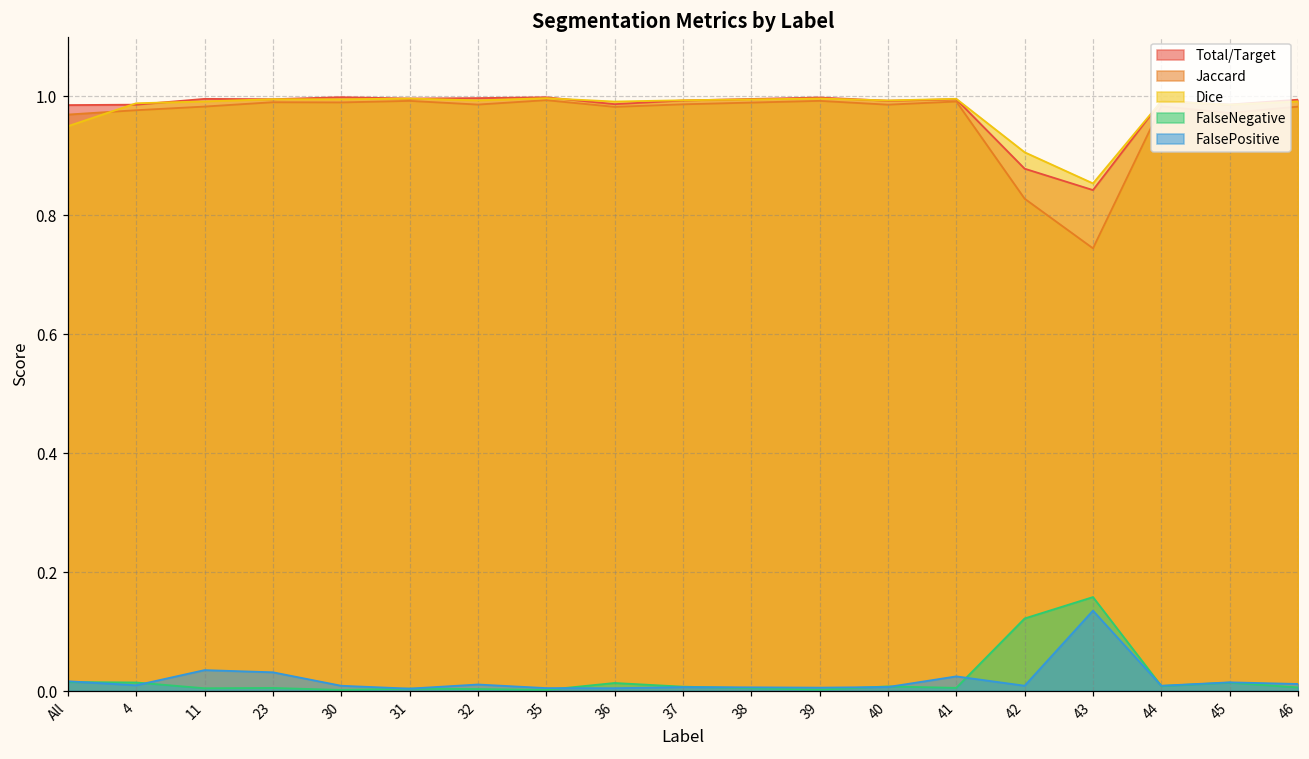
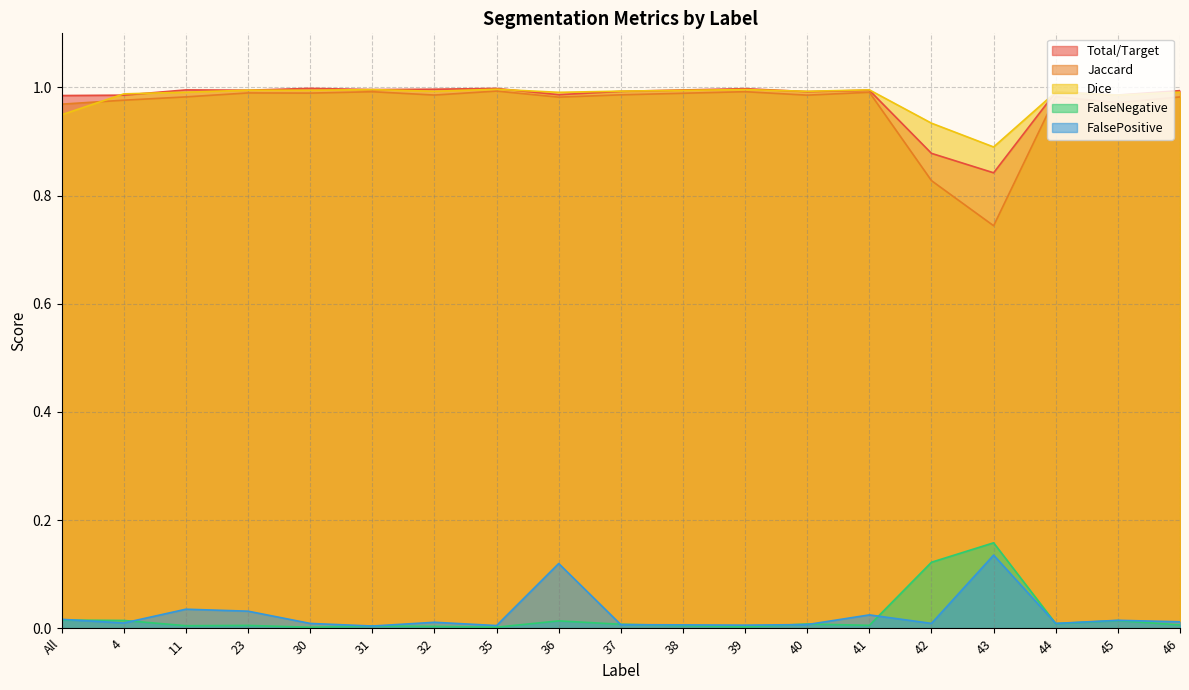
FalsePositive, 36: 0.00 -> 0.12
Dice, 42: 0.91 -> 0.93
Dice, 43: 0.85 -> 0.89
